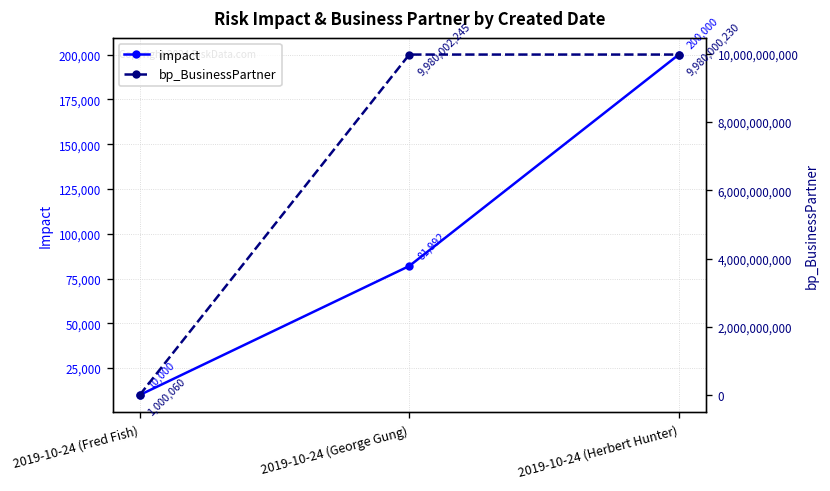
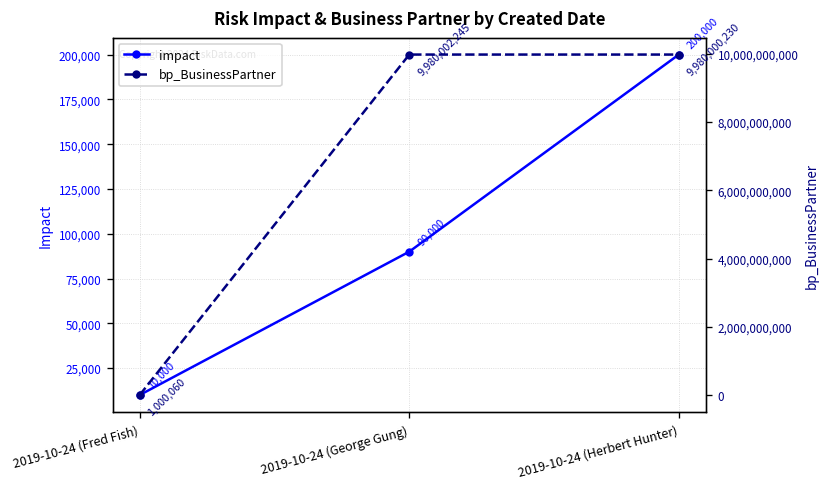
impact, 2019-10-24 (George Gung): 81,992 -> 90,000
